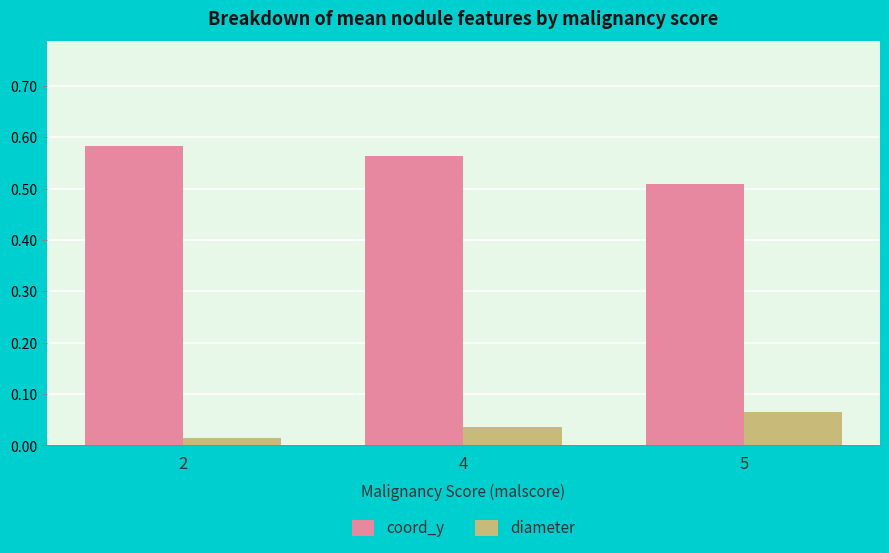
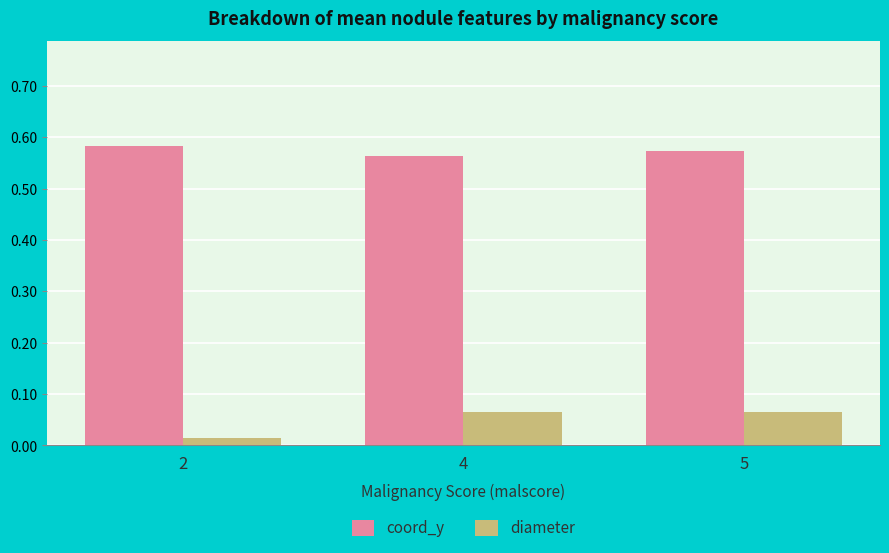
diameter, 4: 0.04 -> 0.07
coord_y, 5: 0.51 -> 0.57
